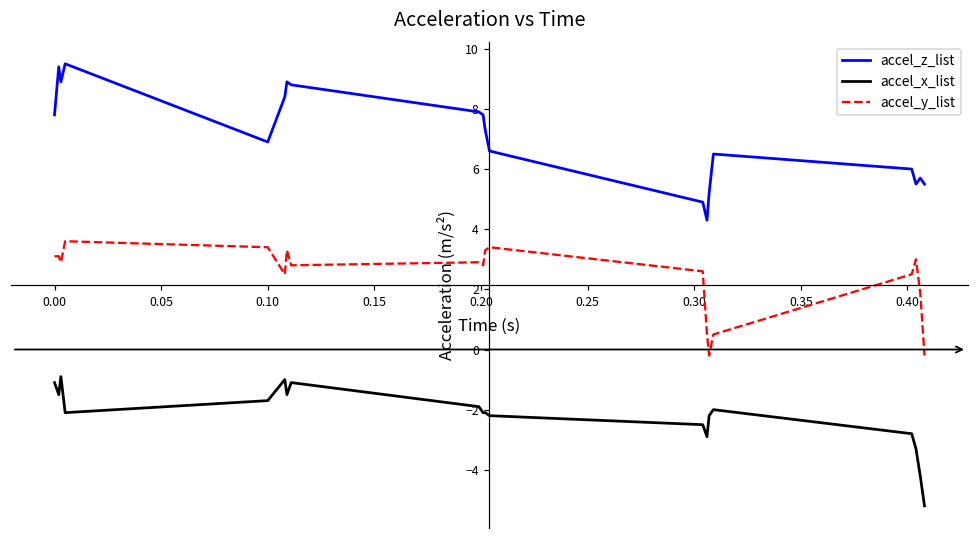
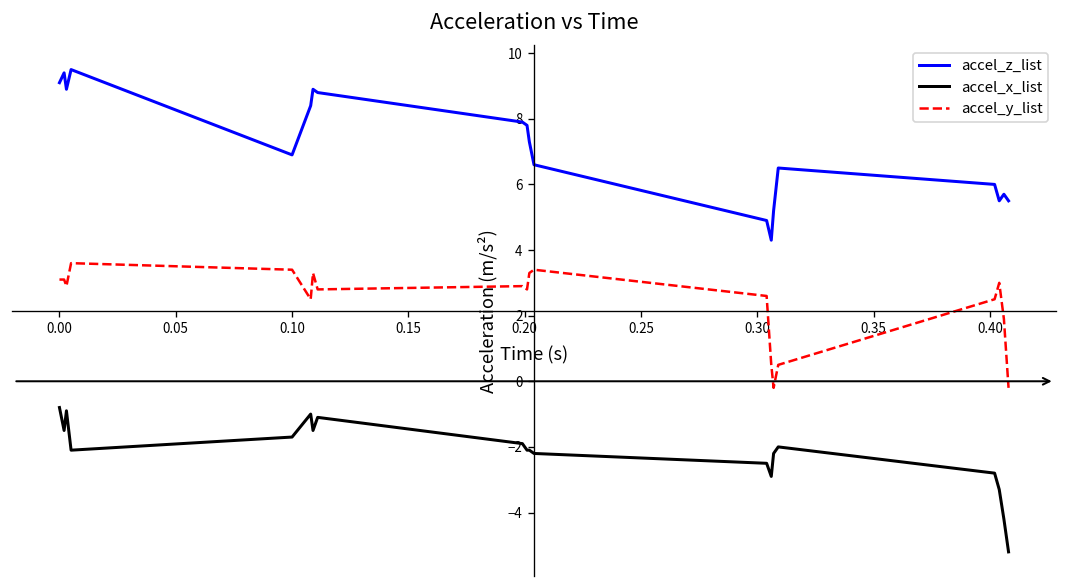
accel_z_list, 0.00: 7.8 -> 9.1
accel_x_list, 0.00: -1.1 -> -0.8
